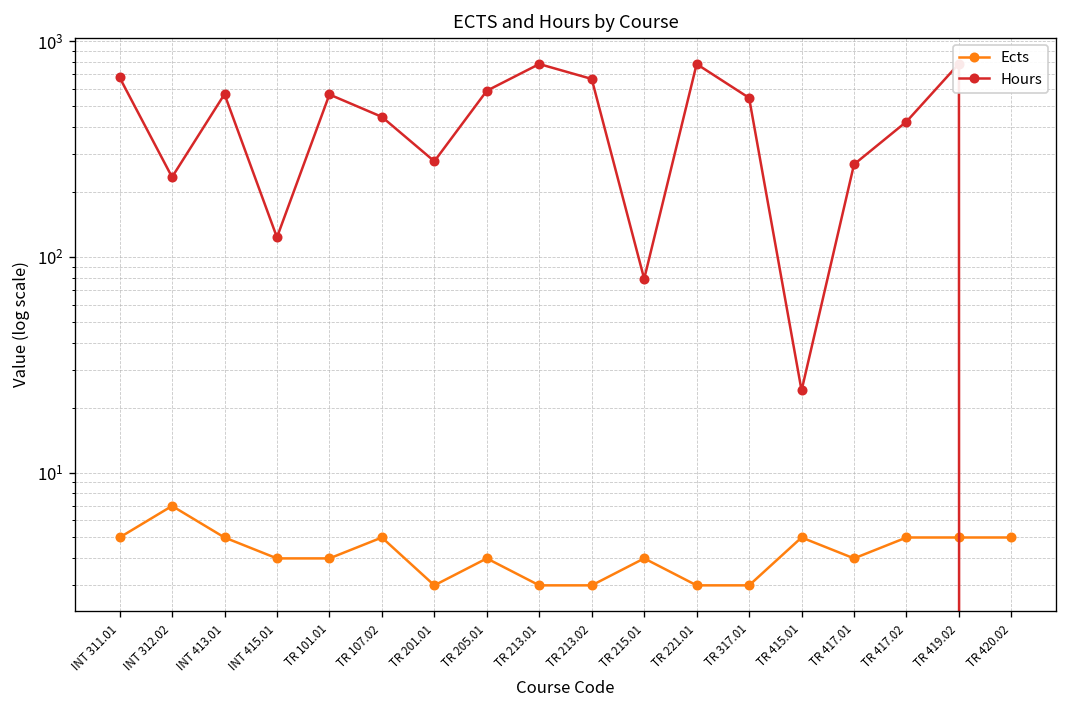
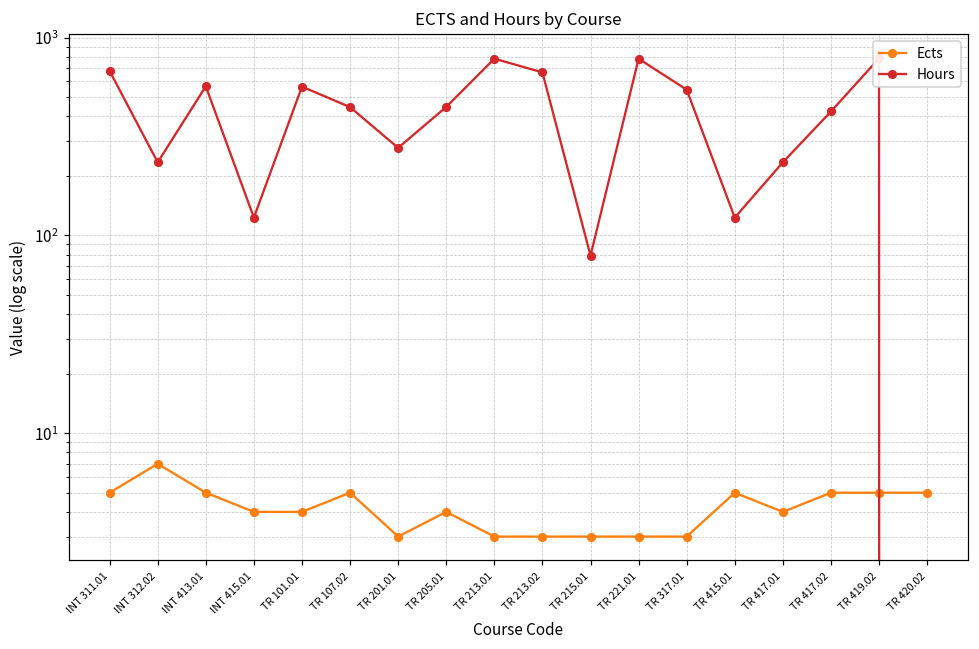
Hours, TR 205.01: 590 -> 450
Ects, TR 215.01: 4 -> 3
Hours, TR 415.01: 24 -> 120
Hours, TR 417.01: 270 -> 230
